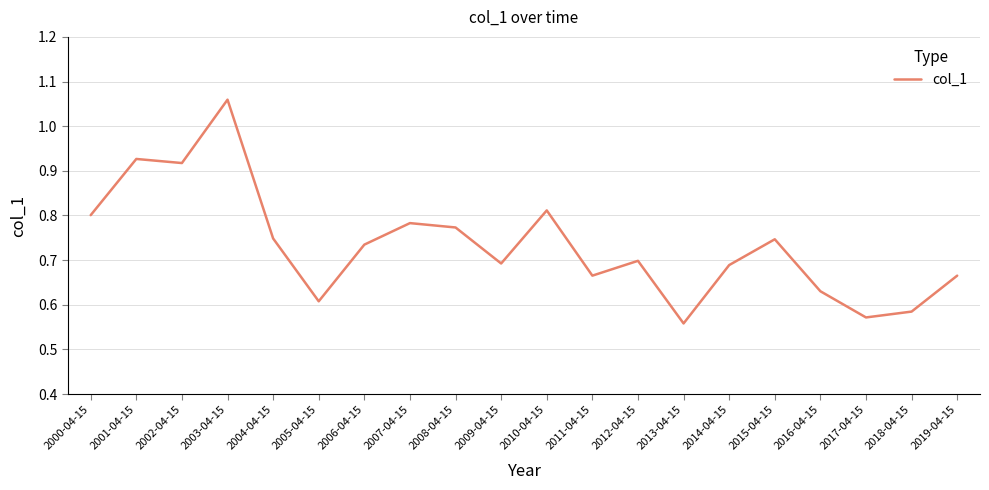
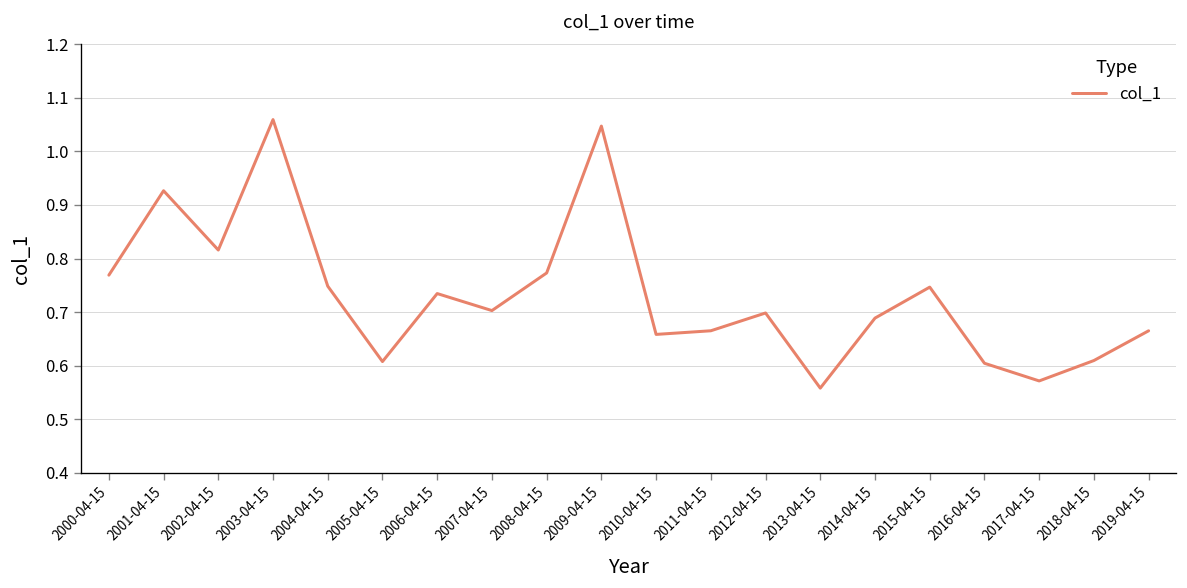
2000-04-15: 0.80 -> 0.77
2002-04-15: 0.92 -> 0.82
2007-04-15: 0.78 -> 0.70
2009-04-15: 0.69 -> 1.05
2010-04-15: 0.81 -> 0.66
2016-04-15: 0.63 -> 0.60
2018-04-15: 0.58 -> 0.61
